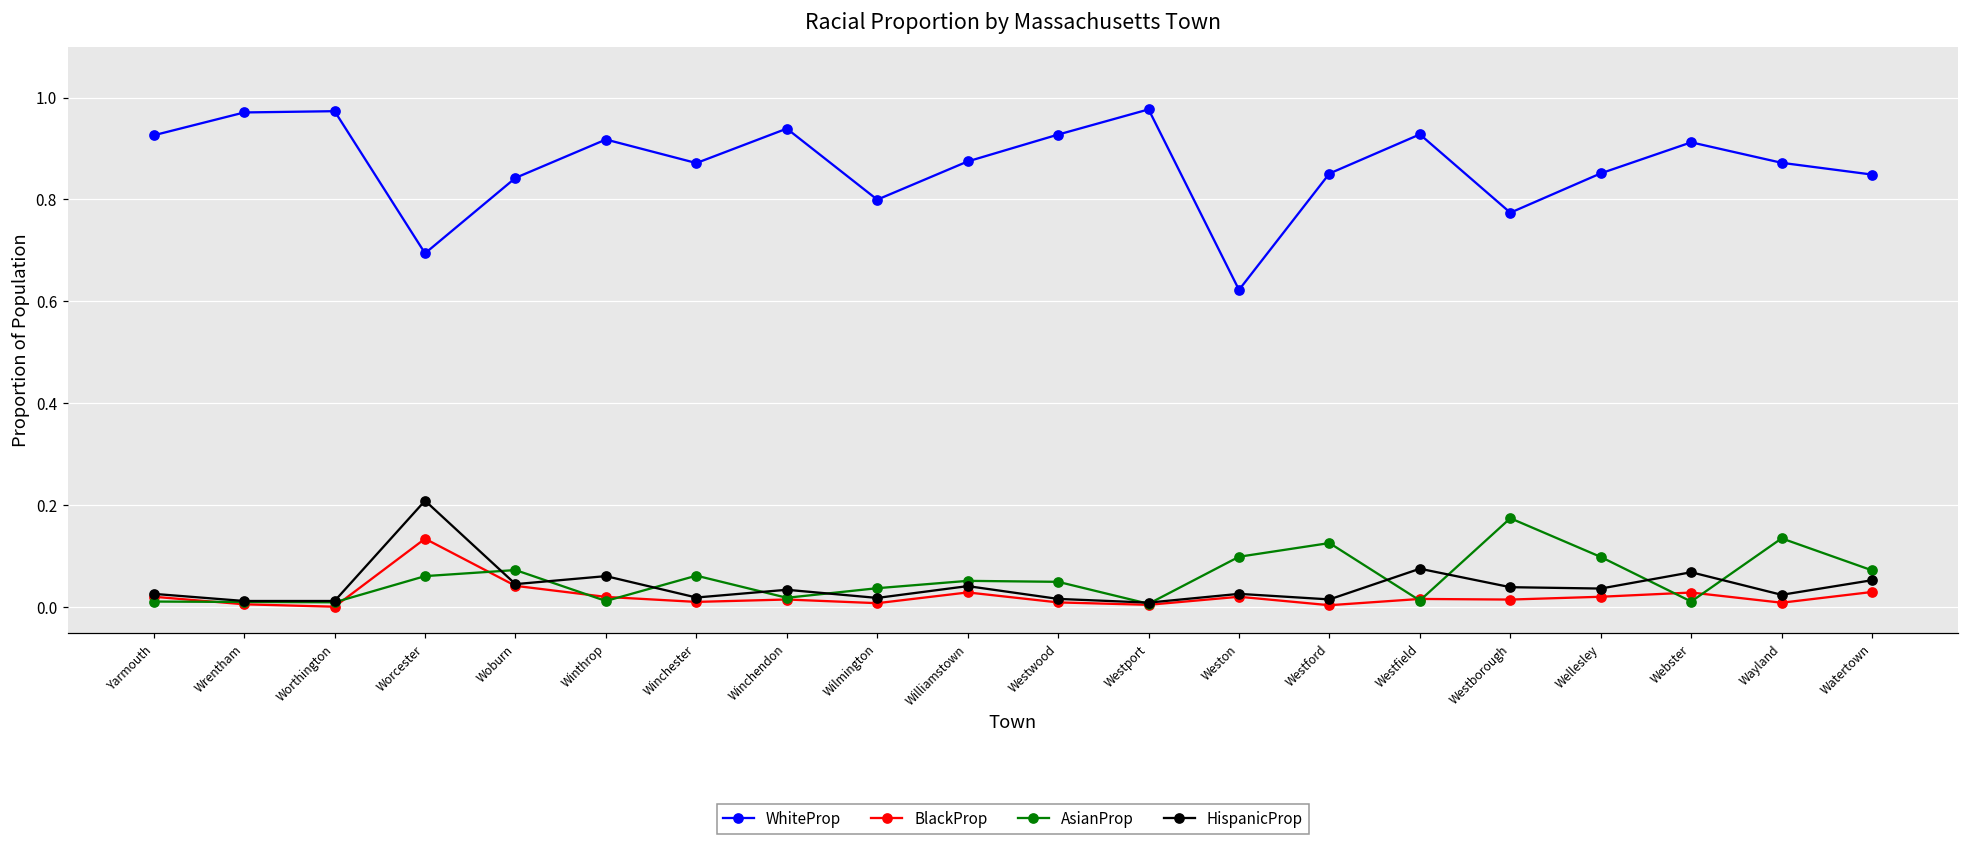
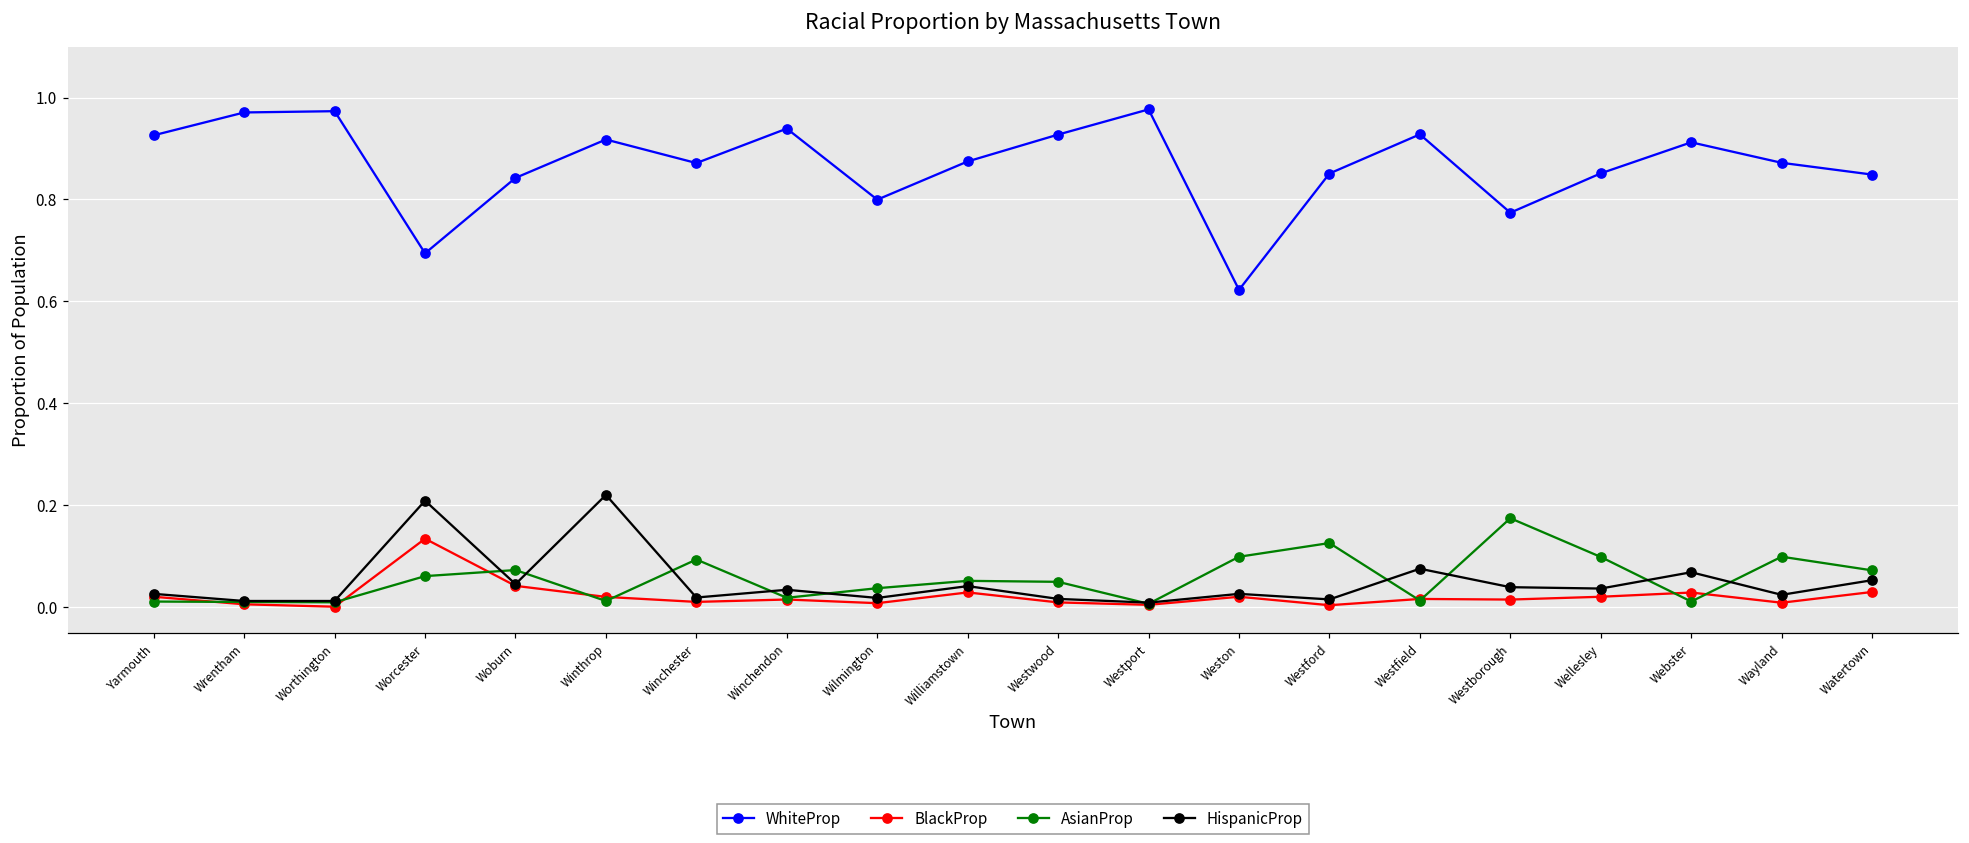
HispanicProp, Winthrop: 0.06 -> 0.22
AsianProp, Winchester: 0.06 -> 0.09
AsianProp, Wayland: 0.14 -> 0.10
